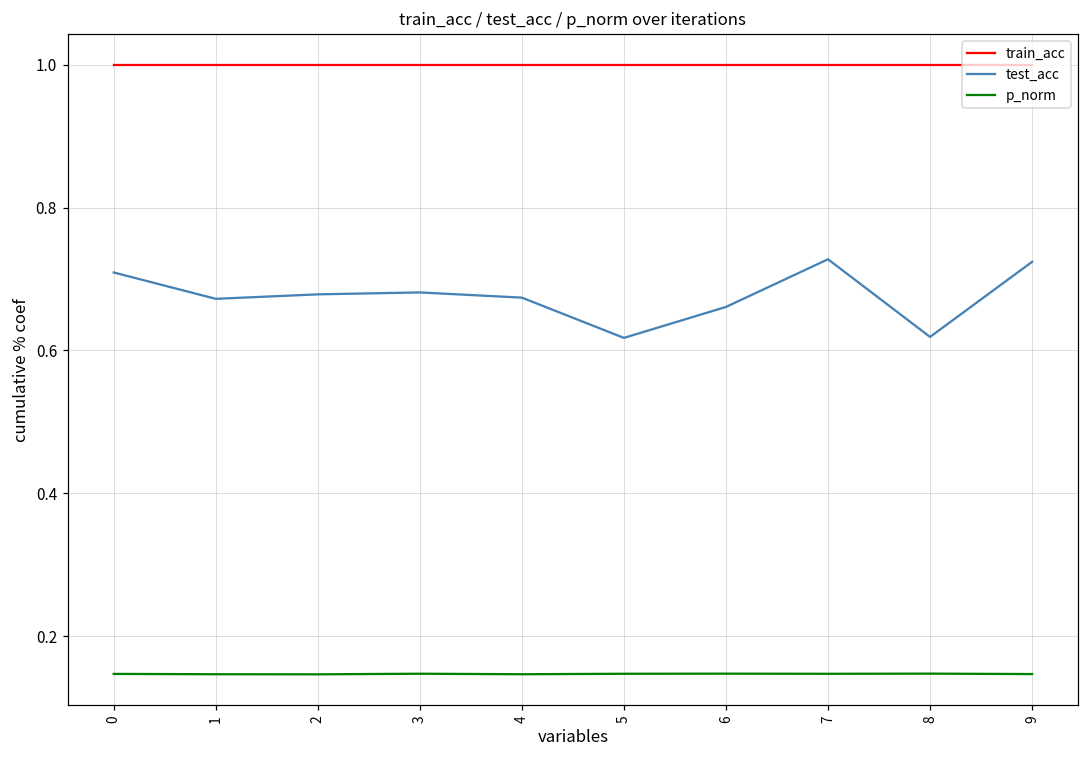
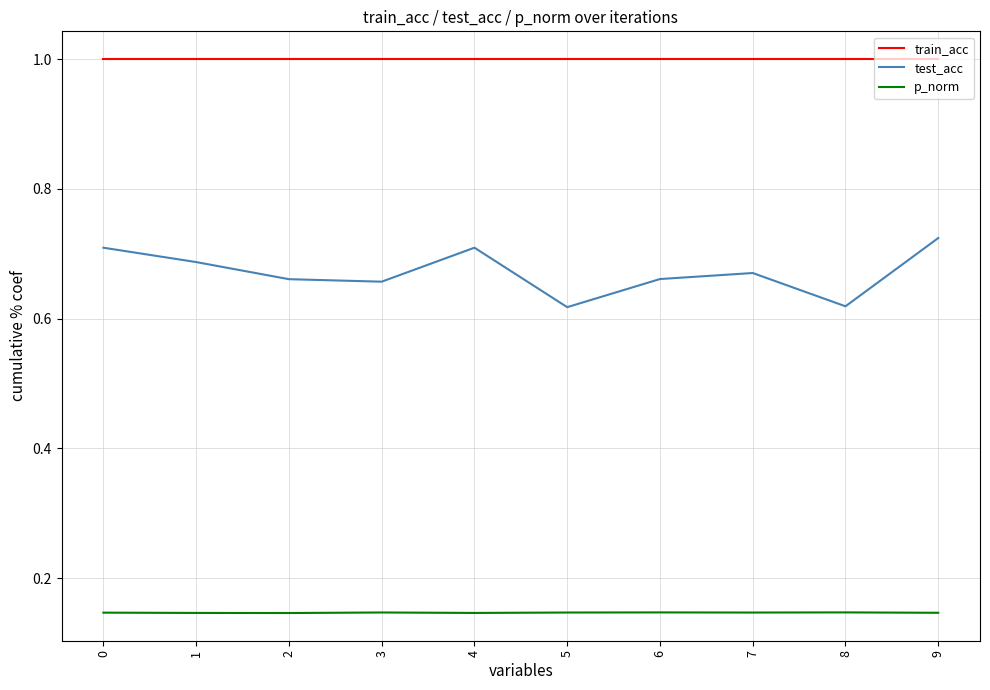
test_acc, 1: 0.67 -> 0.69
test_acc, 2: 0.68 -> 0.66
test_acc, 3: 0.68 -> 0.66
test_acc, 4: 0.67 -> 0.71
test_acc, 7: 0.73 -> 0.67
